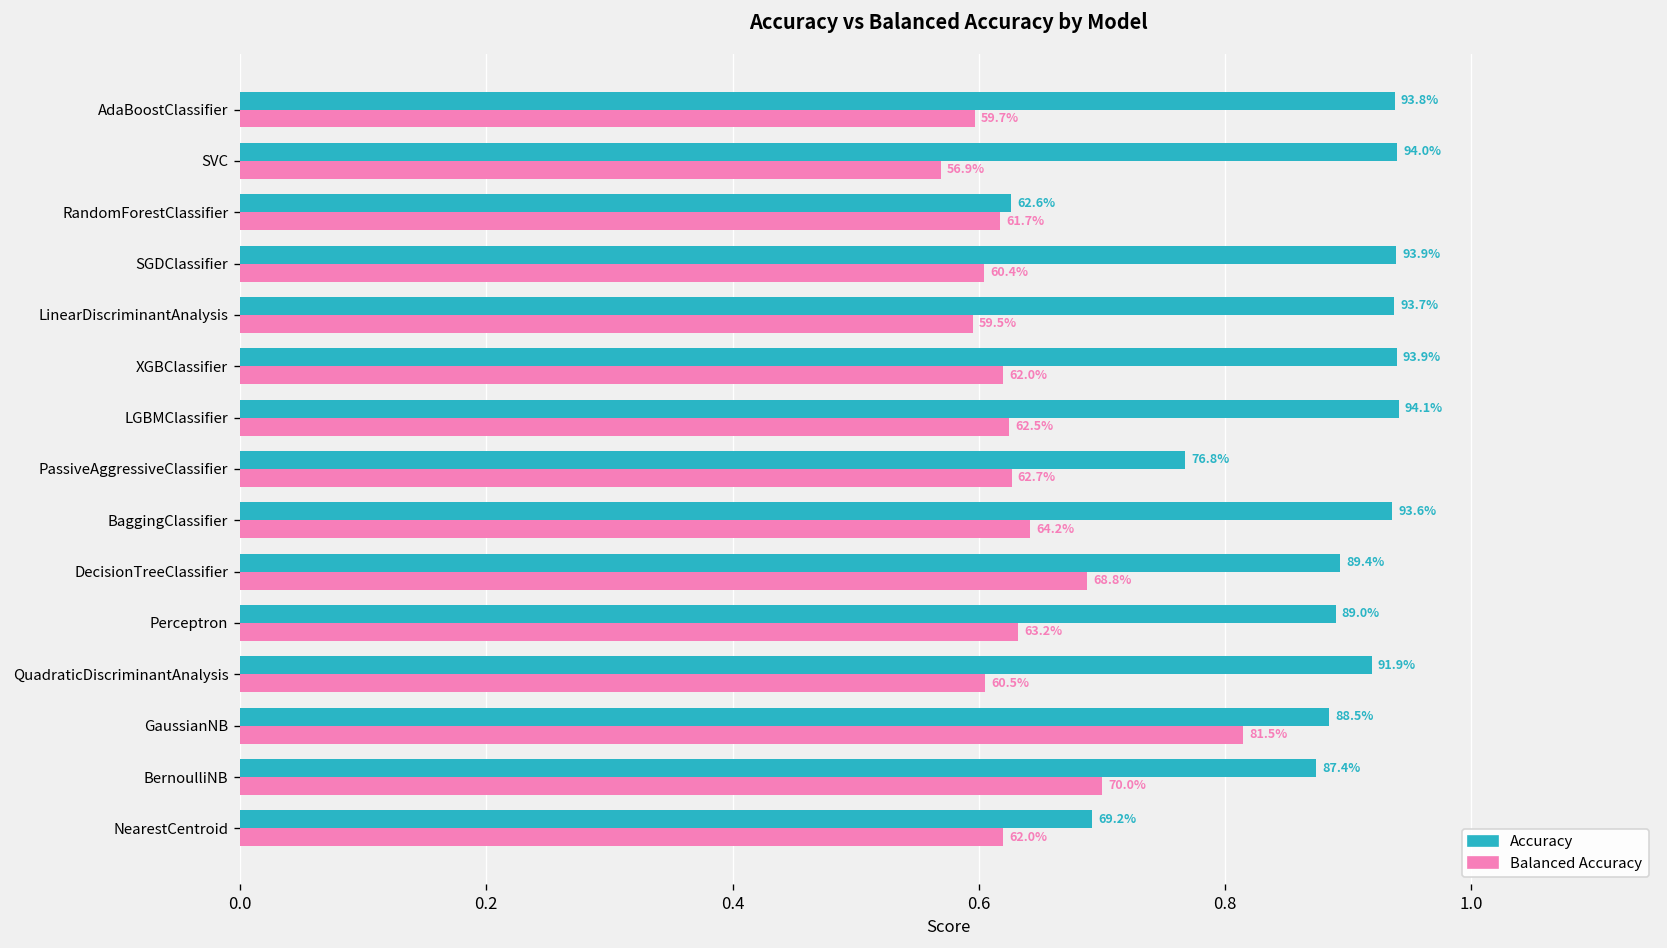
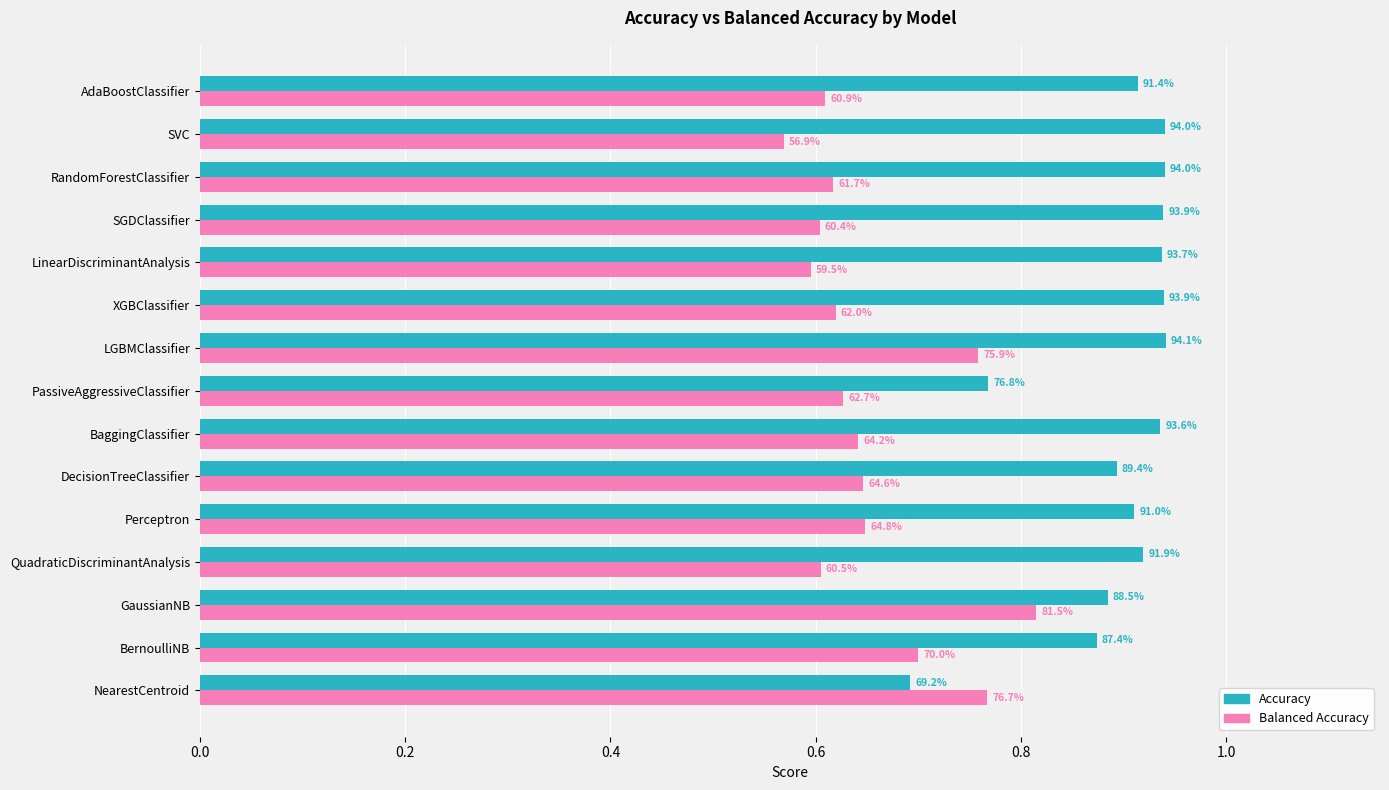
Accuracy, AdaBoostClassifier: 93.8% -> 91.4%
Balanced Accuracy, AdaBoostClassifier: 59.7% -> 60.9%
Accuracy, RandomForestClassifier: 62.6% -> 94.0%
Balanced Accuracy, LGBMClassifier: 62.5% -> 75.9%
Balanced Accuracy, DecisionTreeClassifier: 68.8% -> 64.6%
Accuracy, Perceptron: 89.0% -> 91.0%
Balanced Accuracy, Perceptron: 63.2% -> 64.8%
Balanced Accuracy, NearestCentroid: 62.0% -> 76.7%
